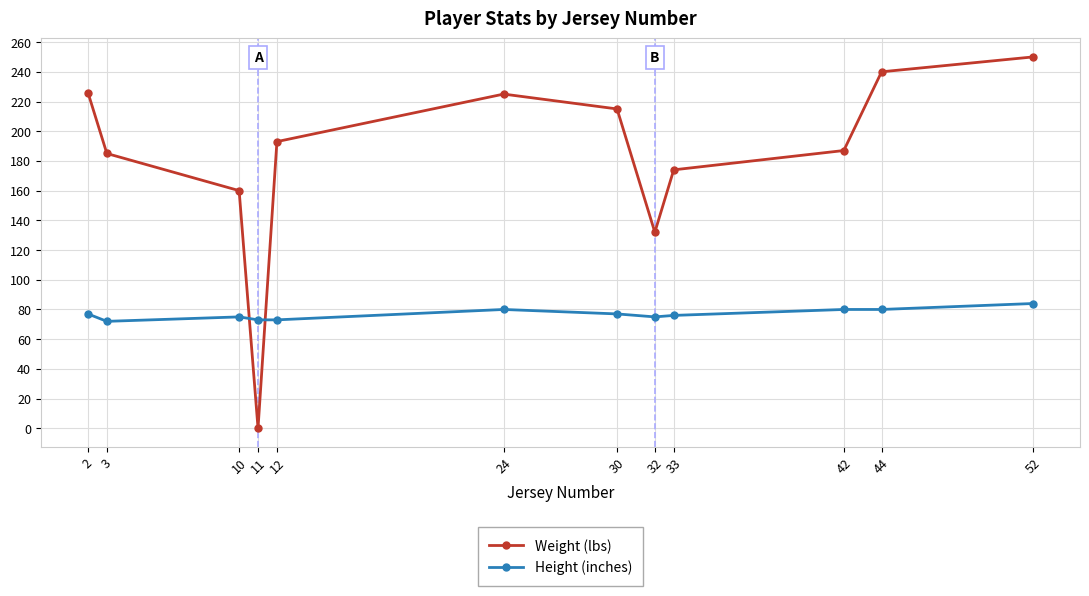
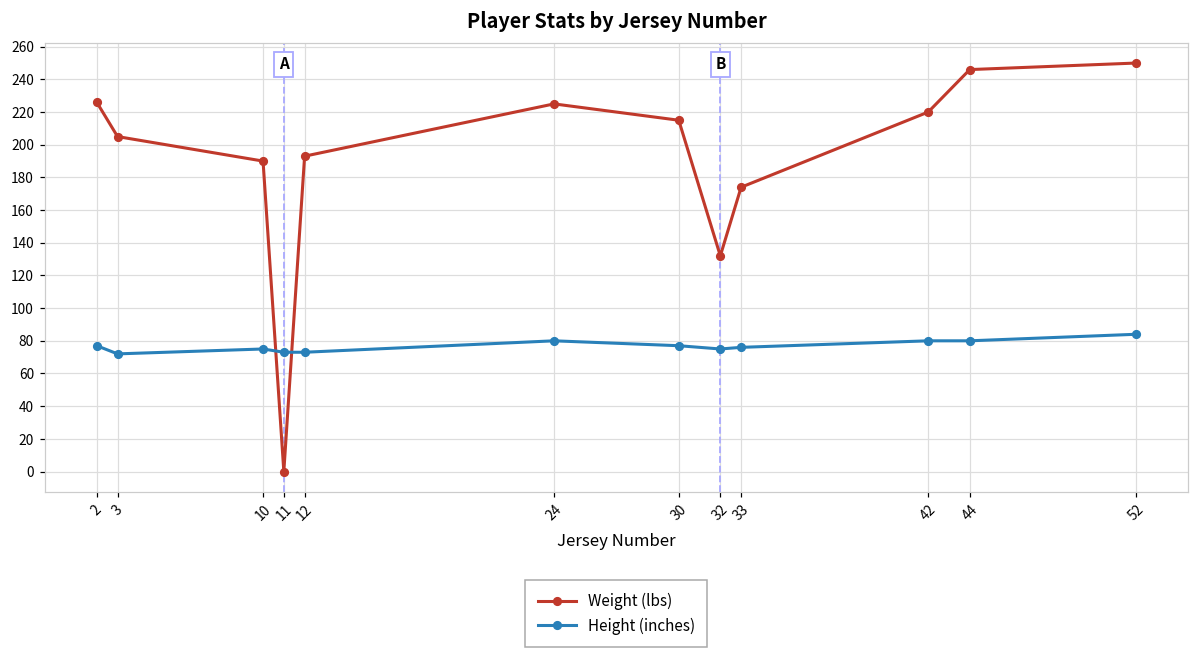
Weight (lbs), 3: 185 -> 205
Weight (lbs), 10: 160 -> 190
Weight (lbs), 42: 187 -> 220
Weight (lbs), 44: 240 -> 246
